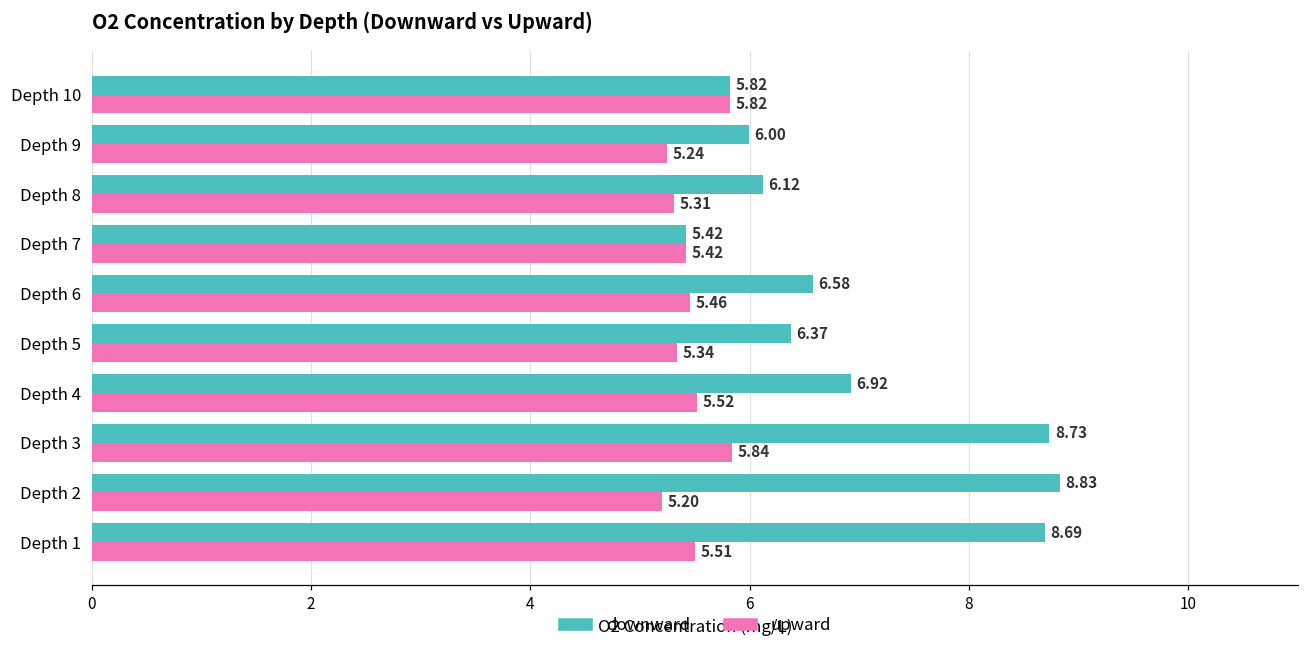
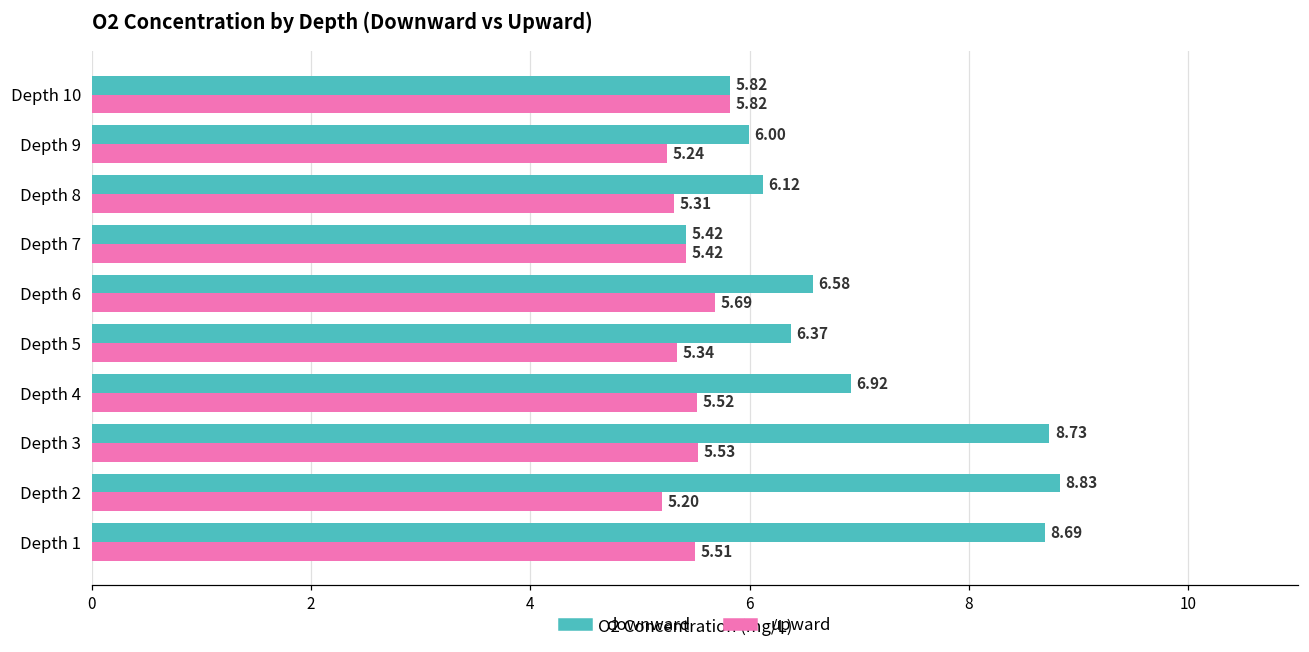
upward, Depth 6: 5.46 -> 5.69
upward, Depth 3: 5.84 -> 5.53
